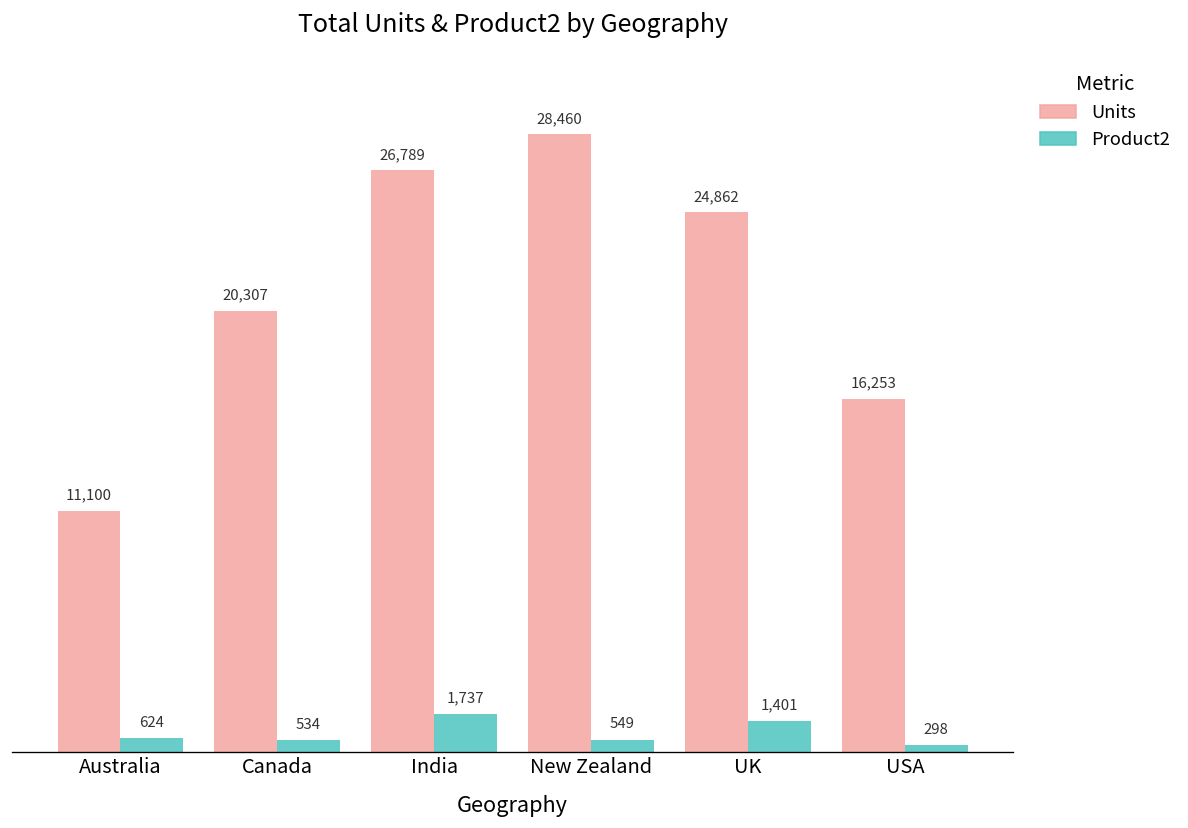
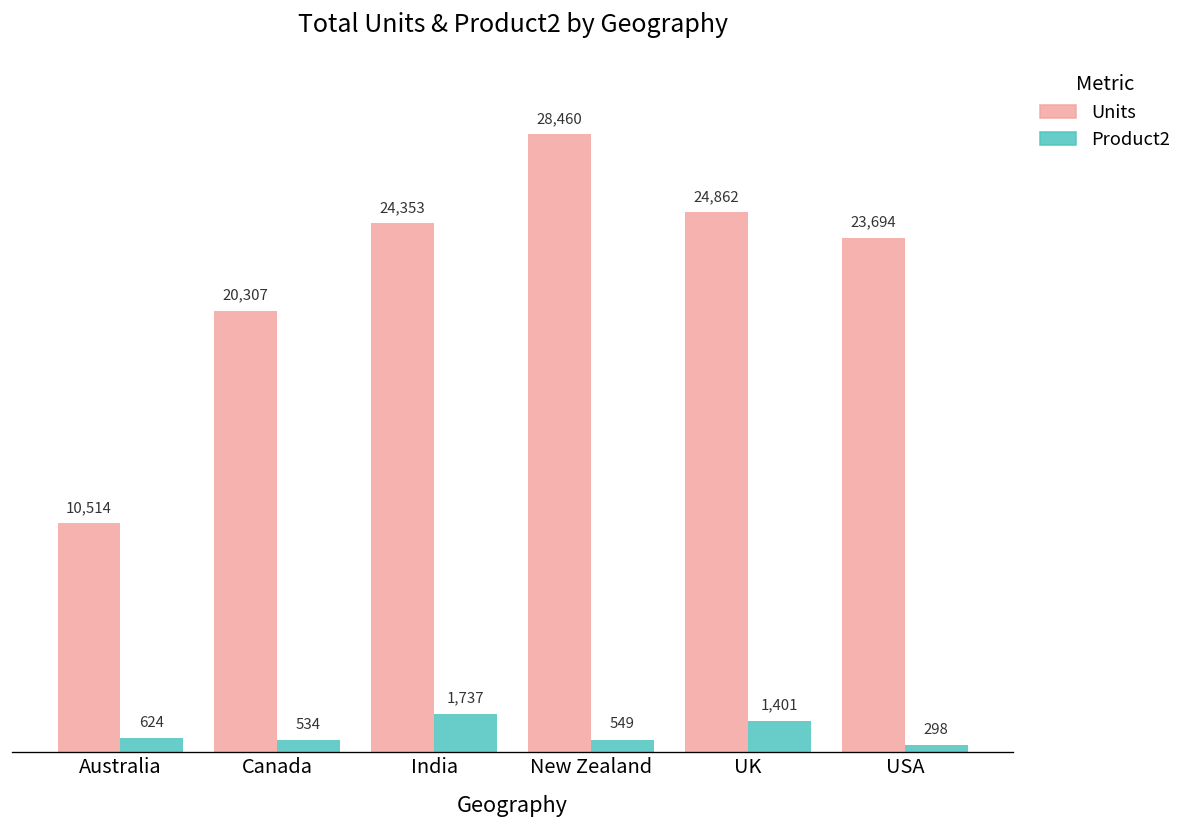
Units, Australia: 11,100 -> 10,514
Units, India: 26,789 -> 24,353
Units, USA: 16,253 -> 23,694
